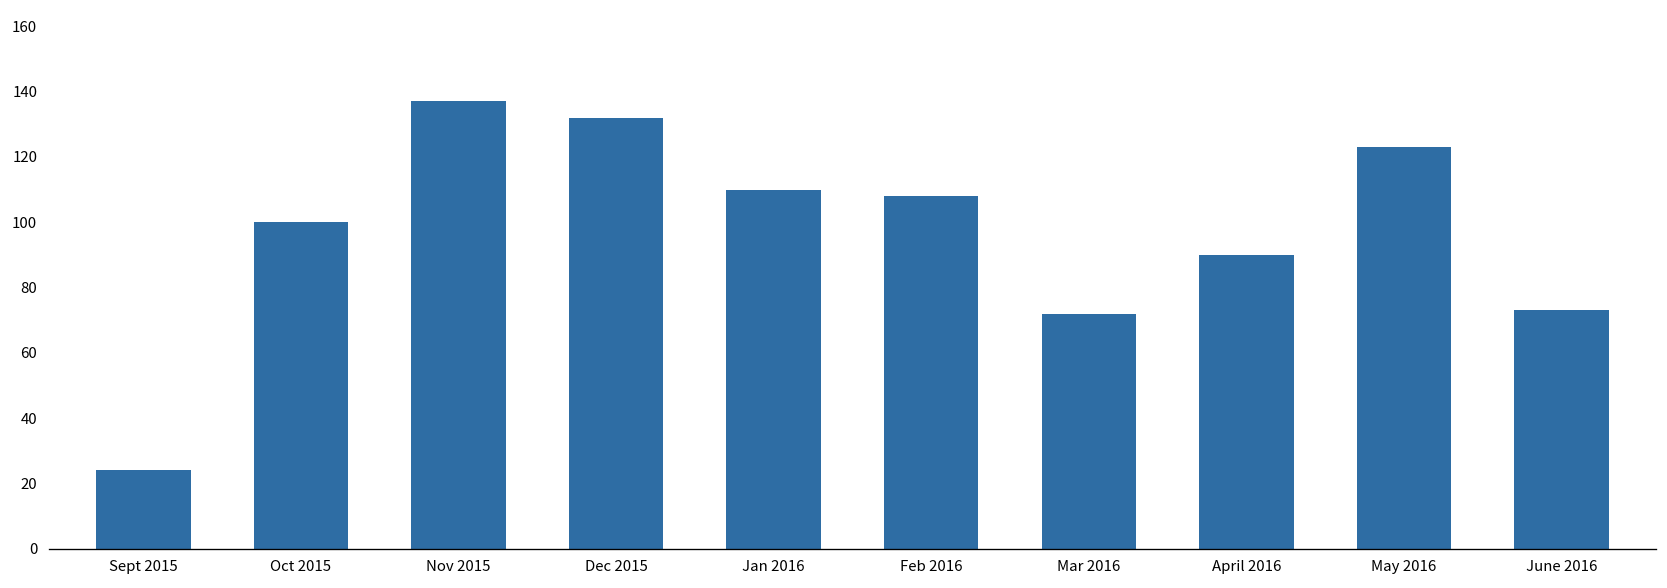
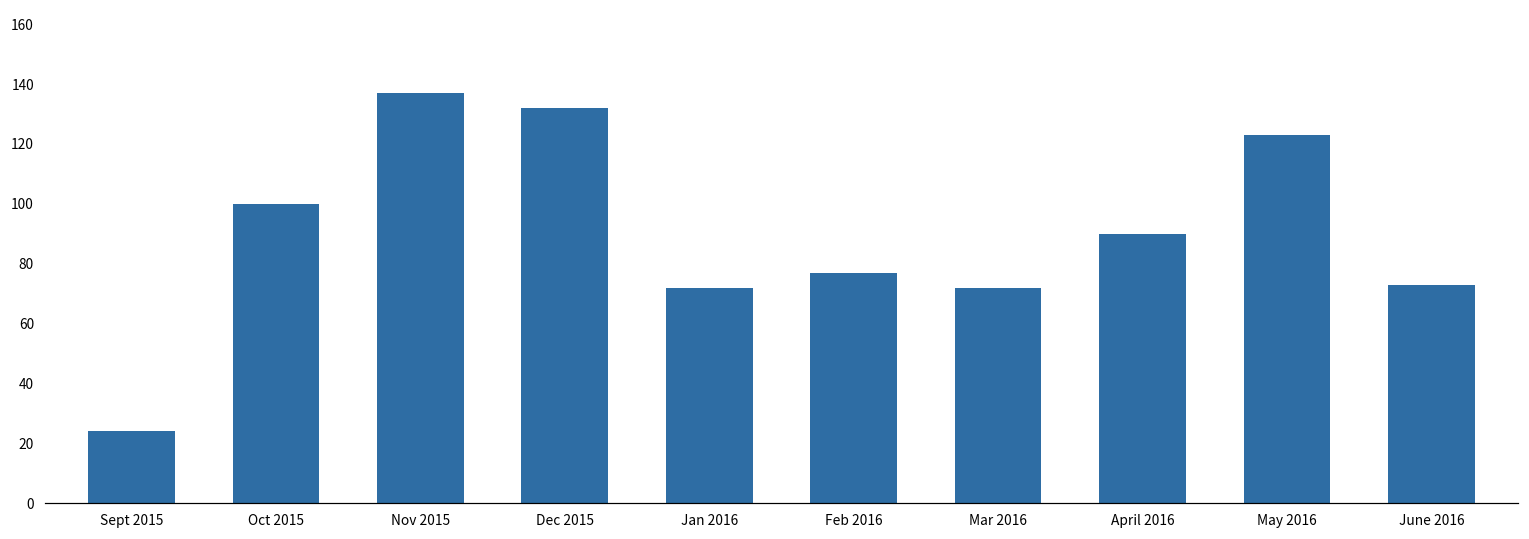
Jan 2016: 110 -> 72
Feb 2016: 108 -> 77
